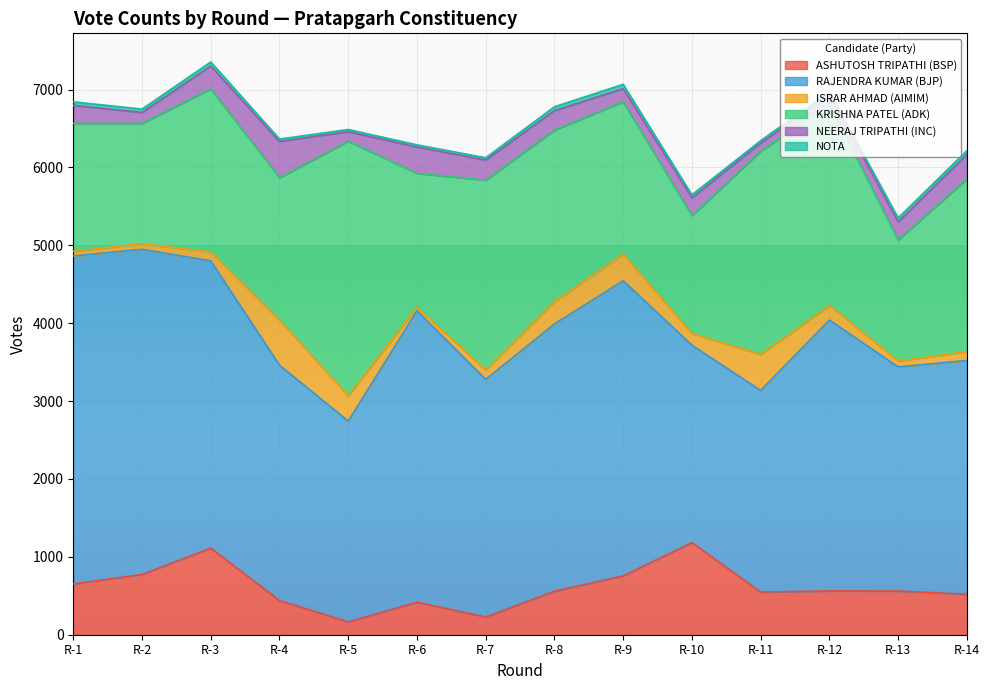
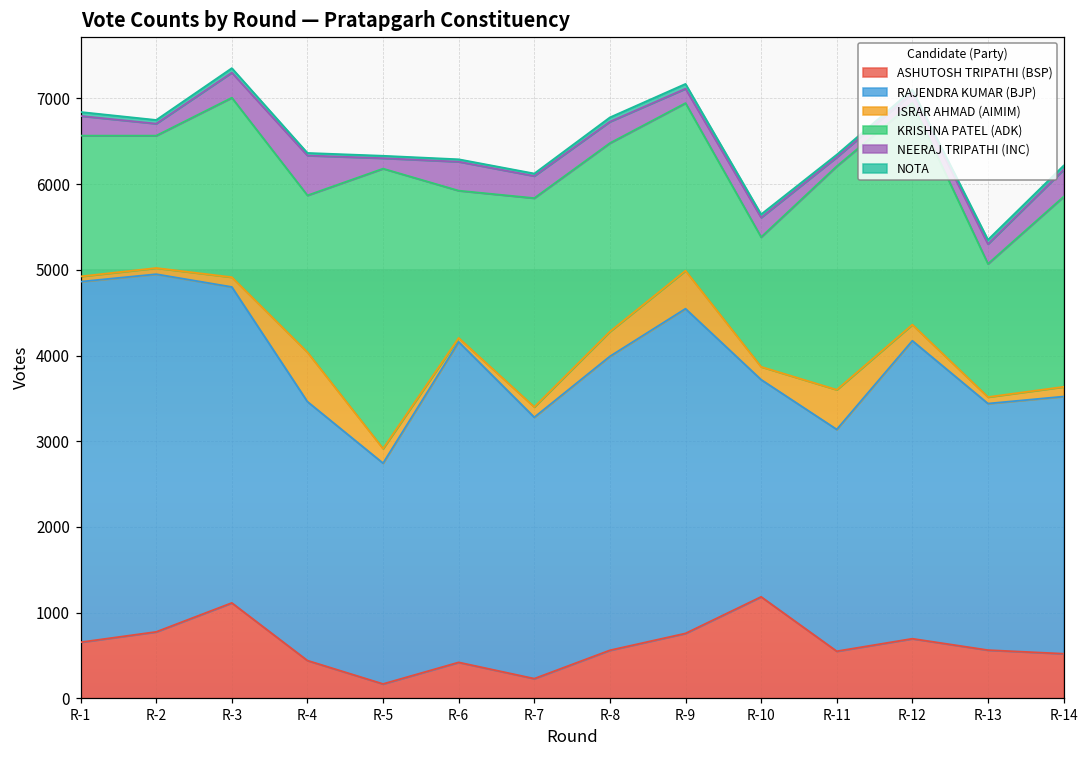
ISRAR AHMAD (AIMIM), R-5: 300 -> 200
ISRAR AHMAD (AIMIM), R-9: 300 -> 400
ASHUTOSH TRIPATHI (BSP), R-12: 600 -> 700
